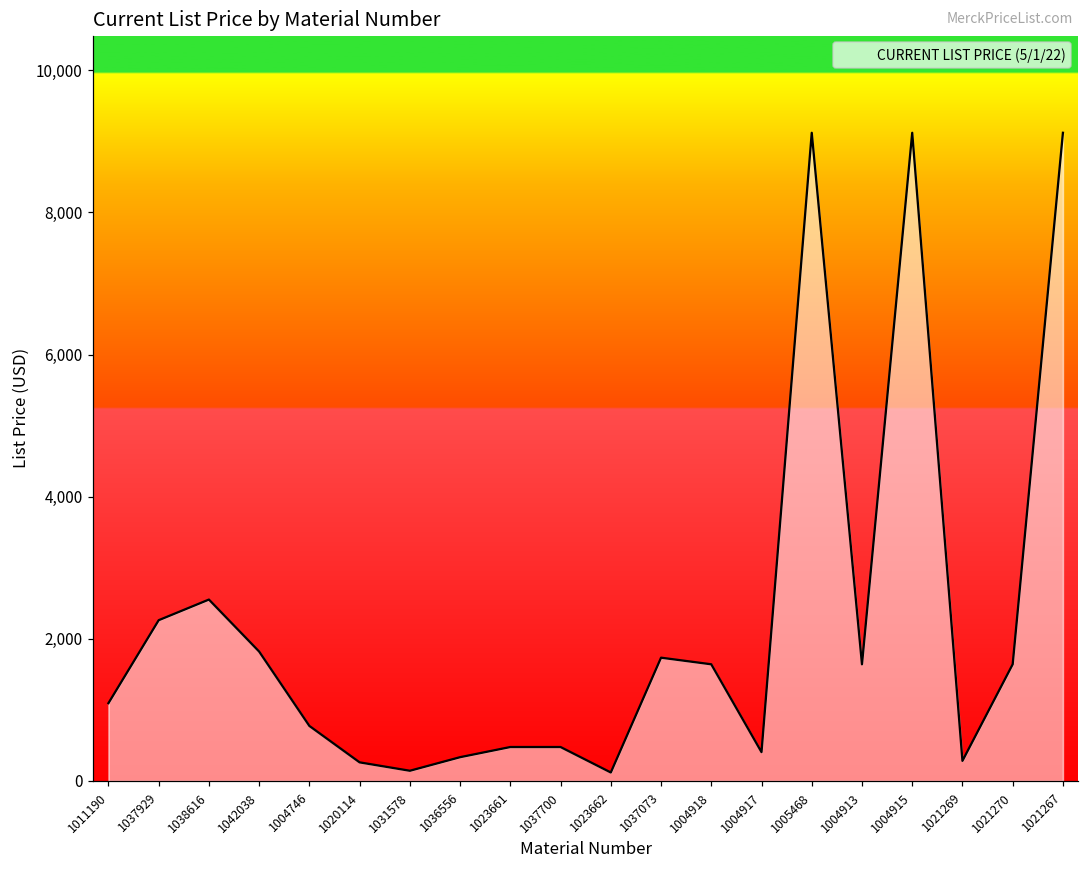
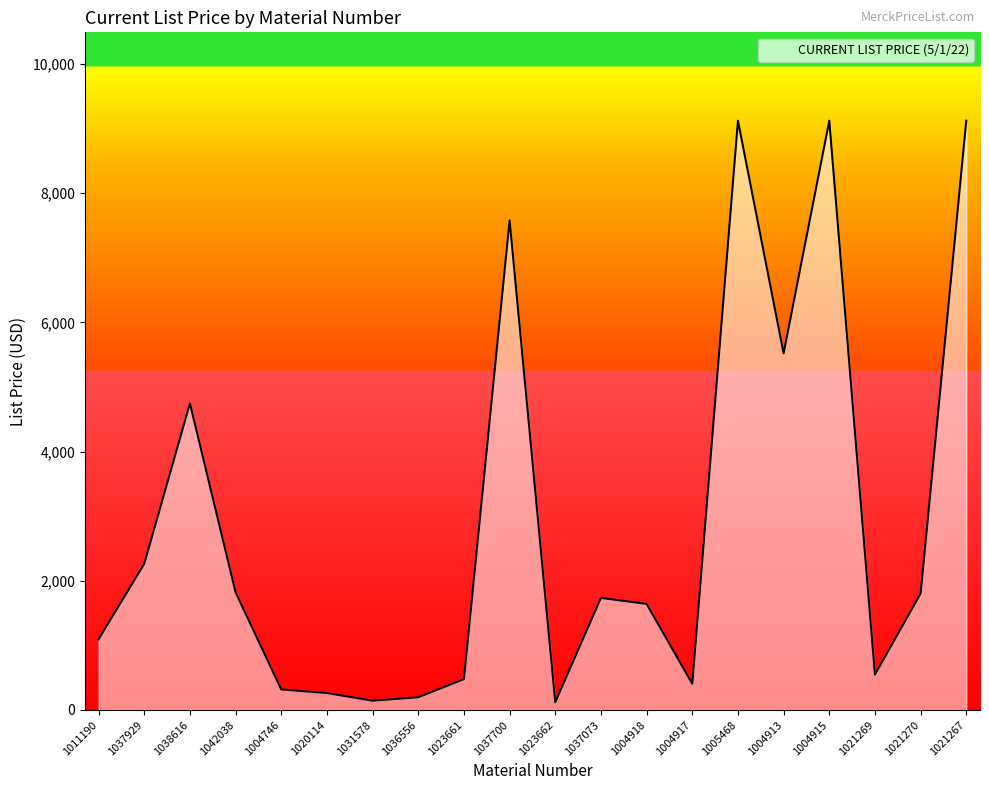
1038616: 2,600 -> 4,700
1004746: 800 -> 300
1036556: 300 -> 200
1037700: 500 -> 7,600
1004913: 1,600 -> 5,500
1021269: 300 -> 500
1021270: 1,600 -> 1,800
